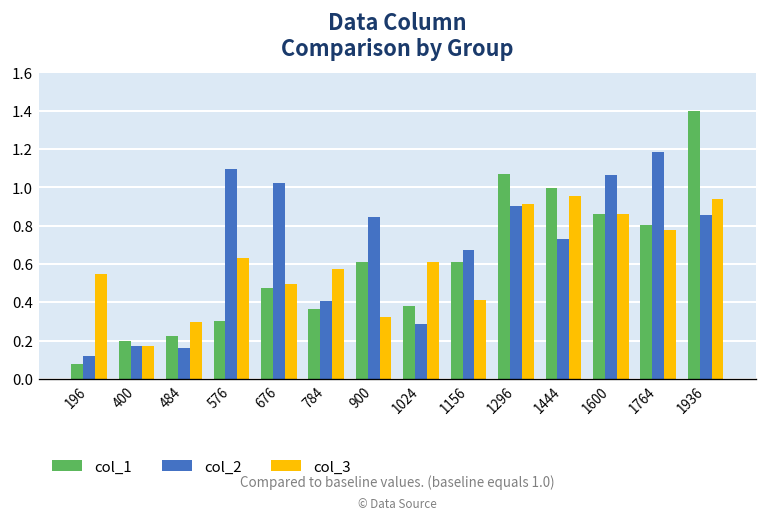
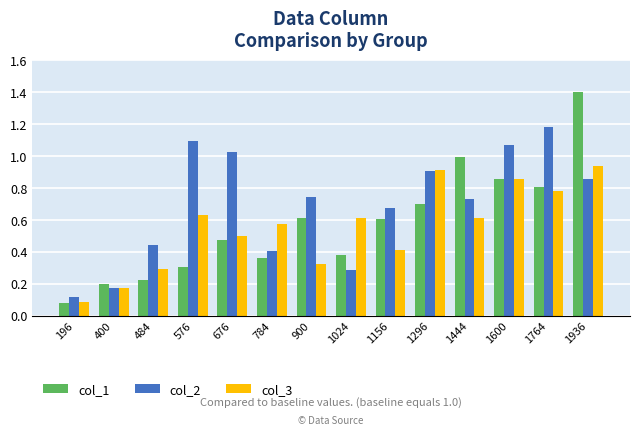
col_3, 196: 0.55 -> 0.09
col_2, 484: 0.16 -> 0.45
col_2, 900: 0.85 -> 0.74
col_1, 1296: 1.07 -> 0.70
col_3, 1444: 0.95 -> 0.61
